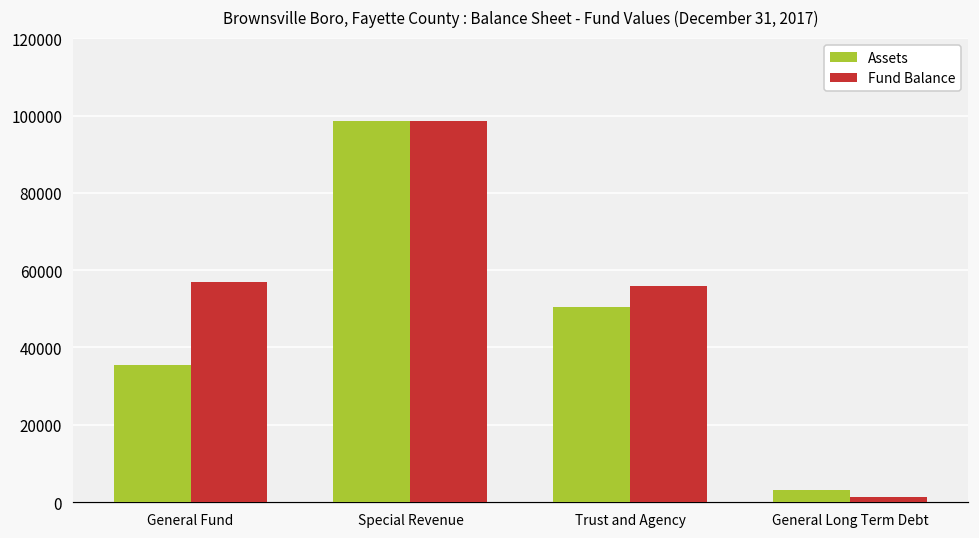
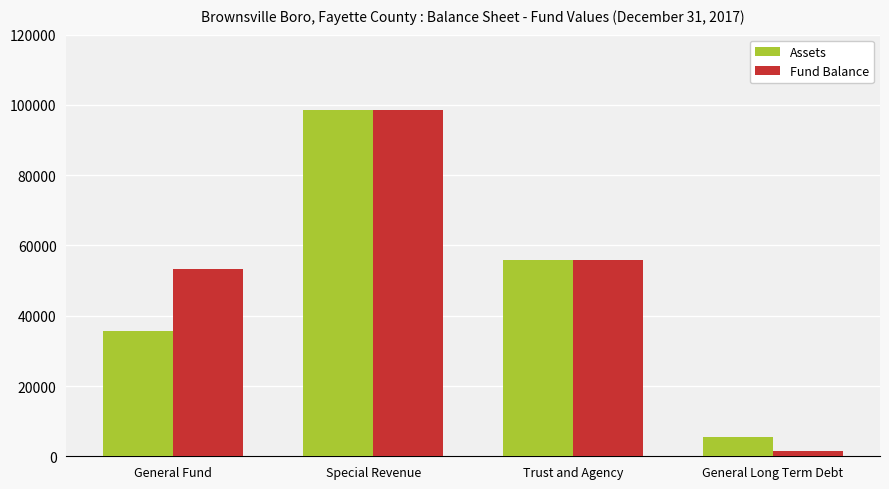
Fund Balance, General Fund: 57000 -> 53000
Assets, Trust and Agency: 51000 -> 56000
Assets, General Long Term Debt: 3000 -> 5000
